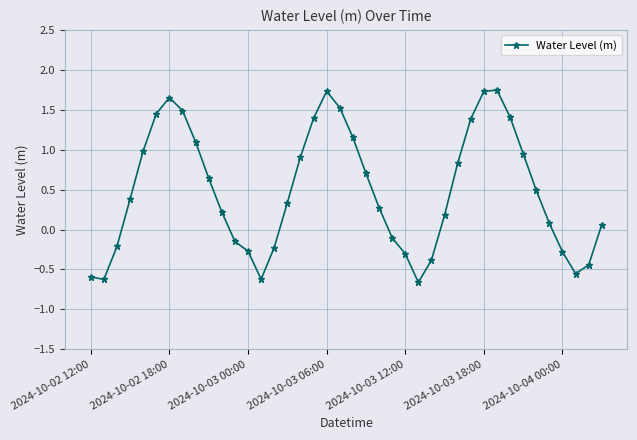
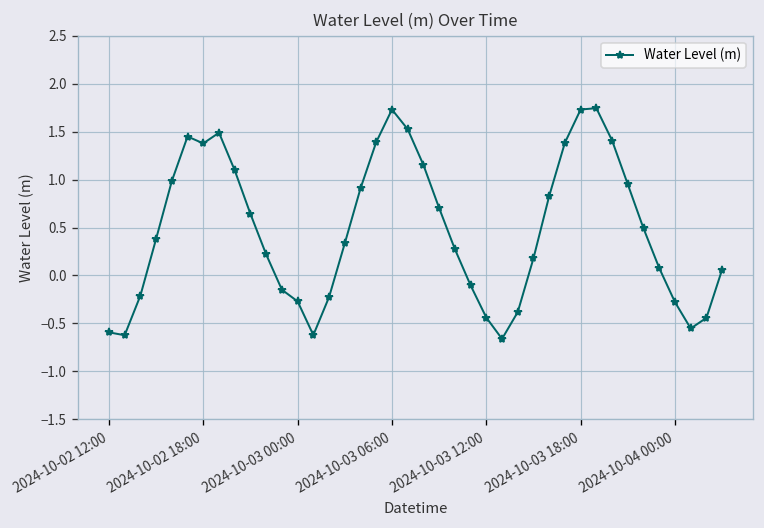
2024-10-02 18:00: 1.7 -> 1.4
2024-10-03 12:00: -0.3 -> -0.4
